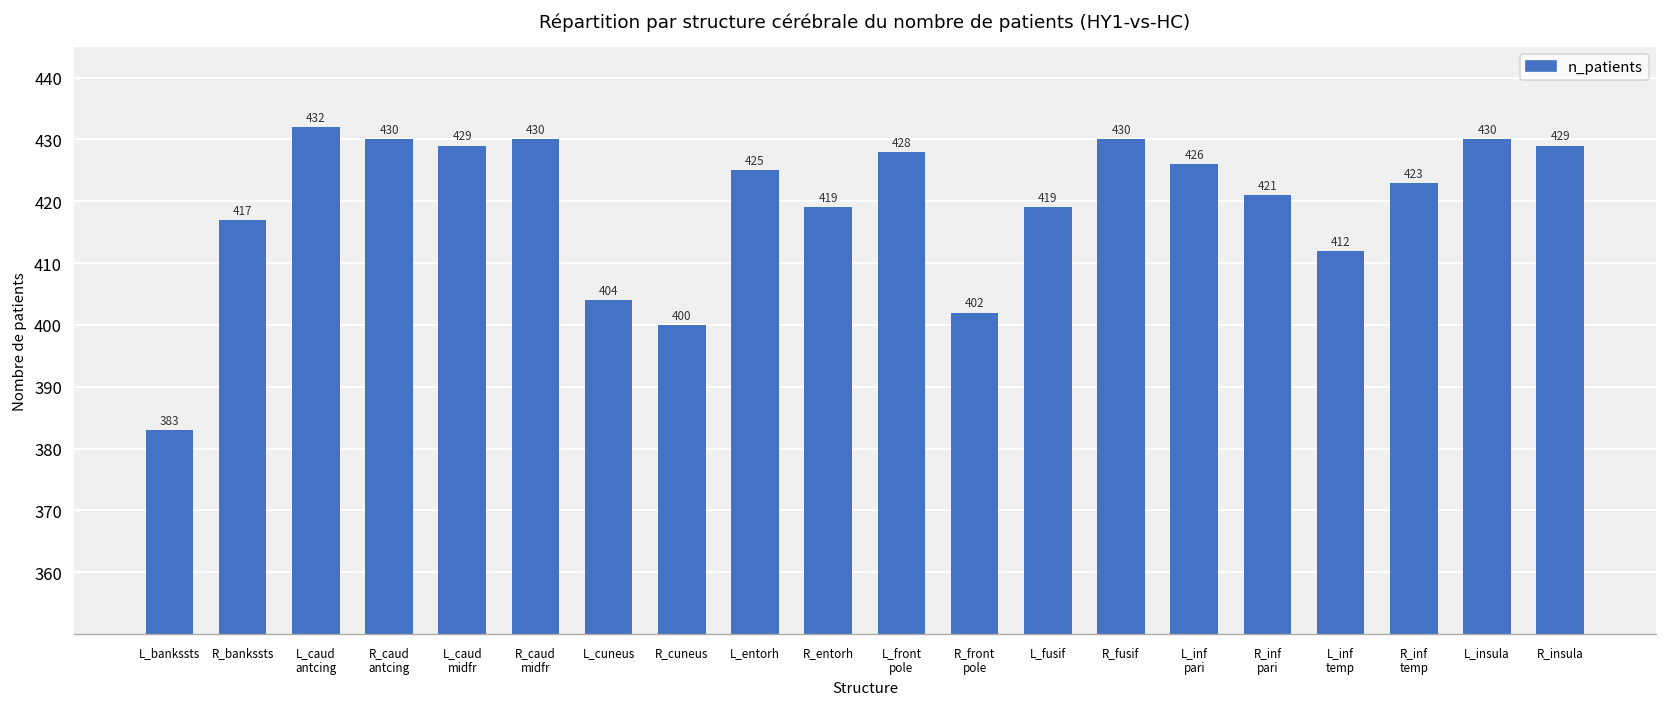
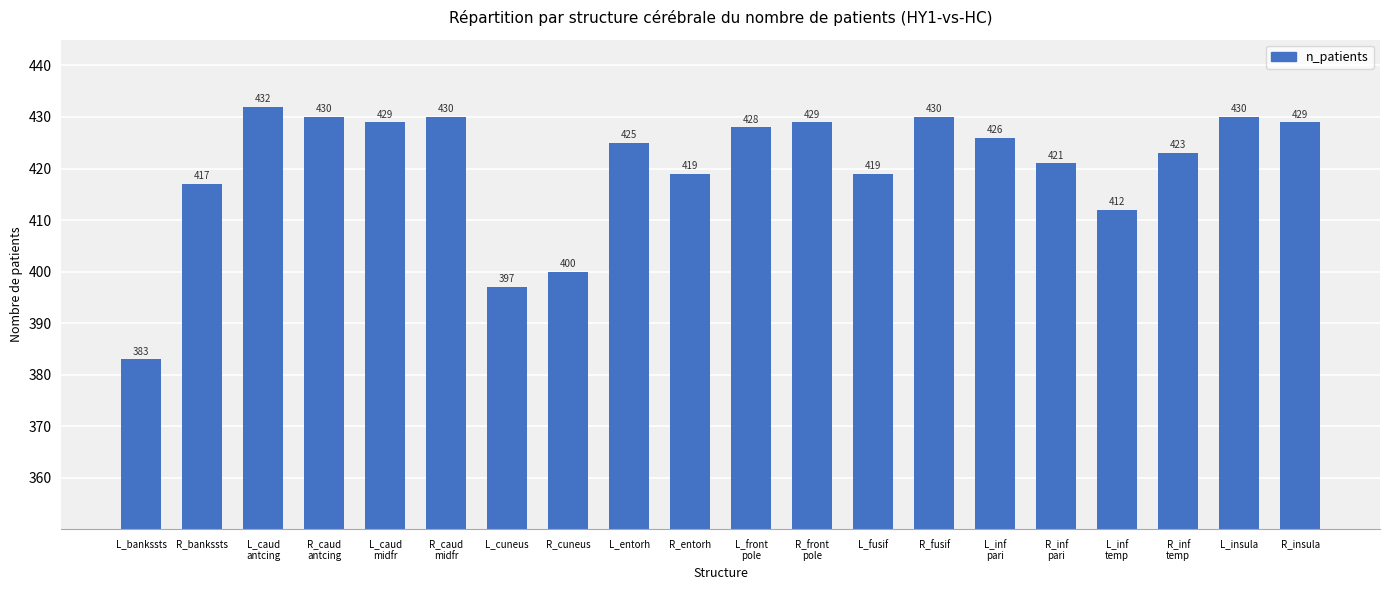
L_cuneus: 404 -> 397
R_front pole: 402 -> 429
